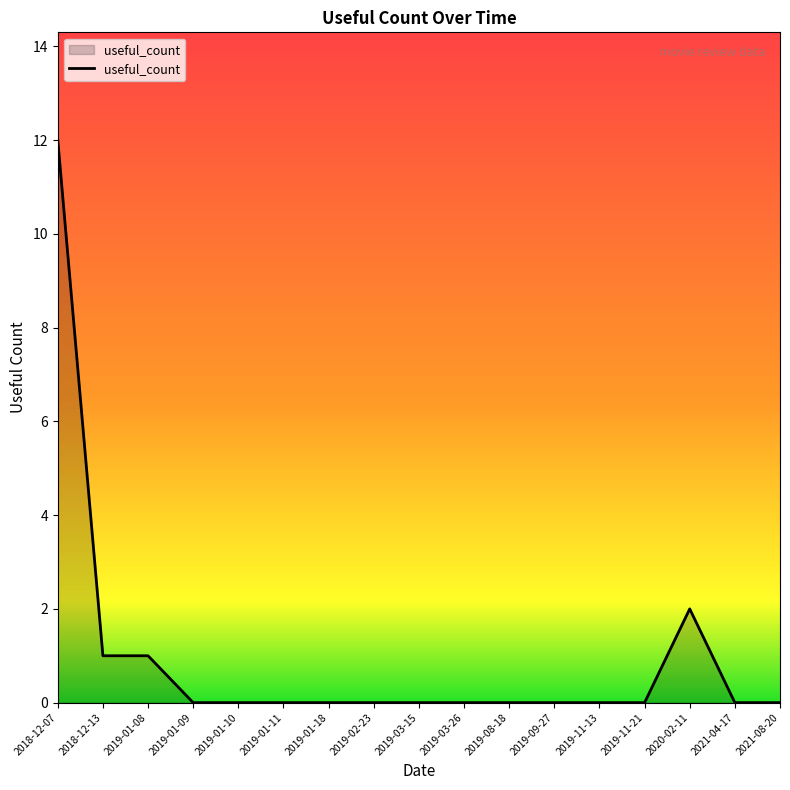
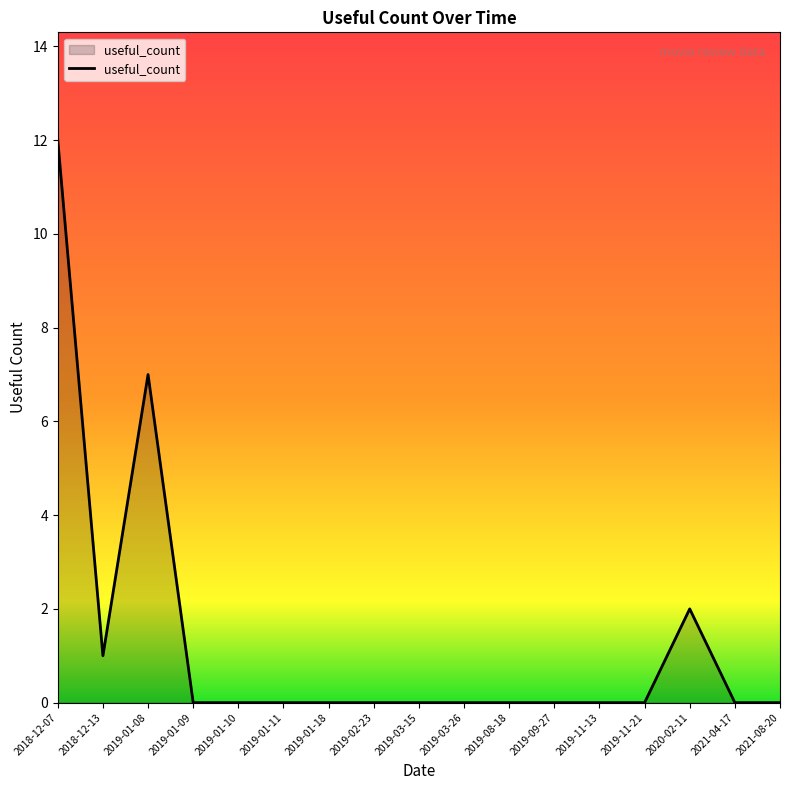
2019-01-08: 1 -> 7
